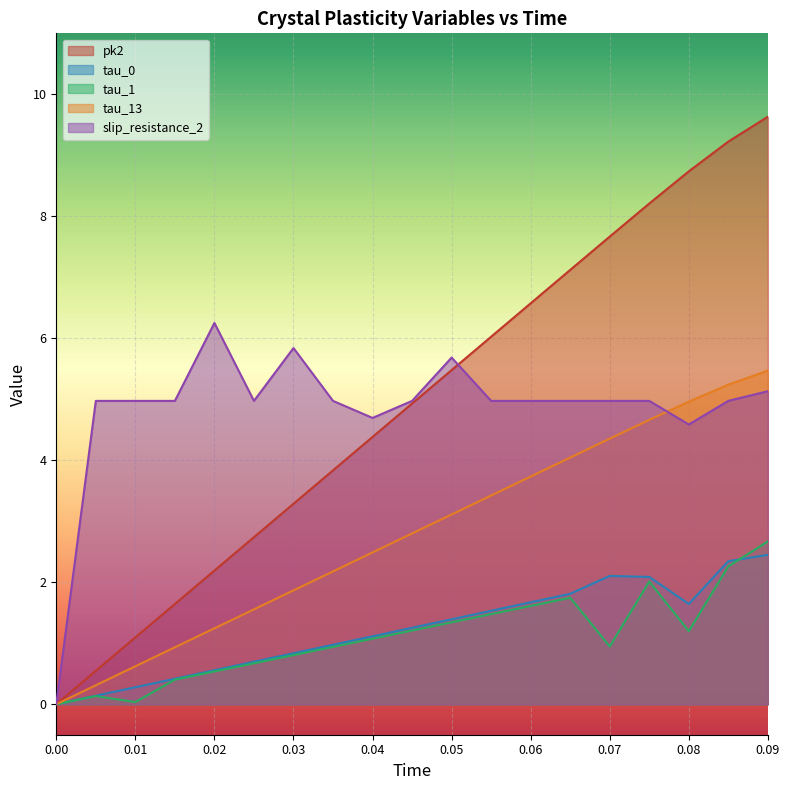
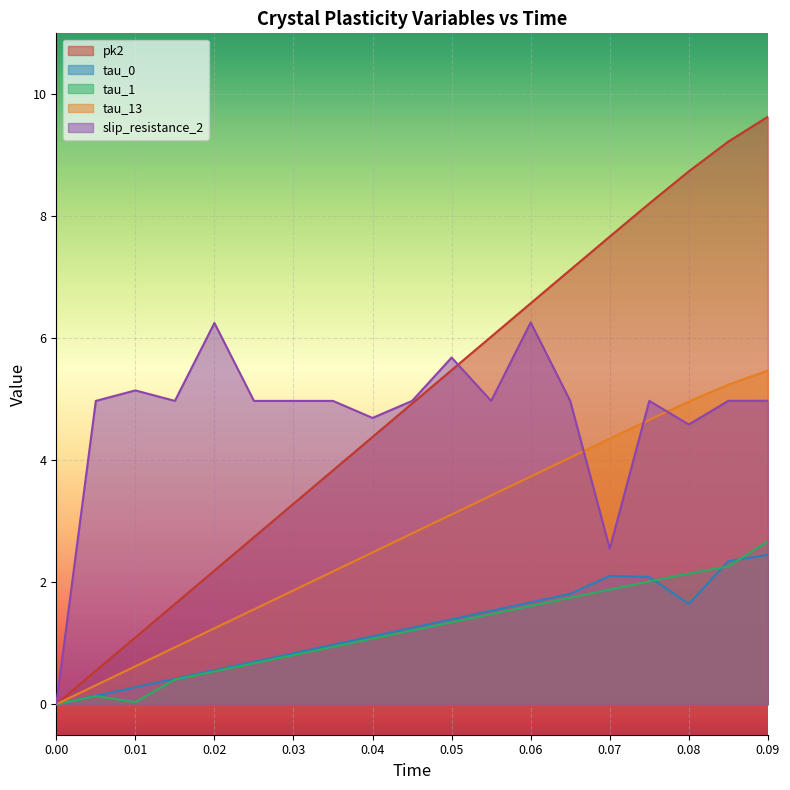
slip_resistance_2, 0.01: 5.0 -> 5.1
slip_resistance_2, 0.03: 5.8 -> 5.0
slip_resistance_2, 0.06: 5.0 -> 6.3
tau_1, 0.07: 0.9 -> 1.9
slip_resistance_2, 0.07: 5.0 -> 2.6
tau_1, 0.08: 1.2 -> 2.1
slip_resistance_2, 0.09: 5.1 -> 5.0
